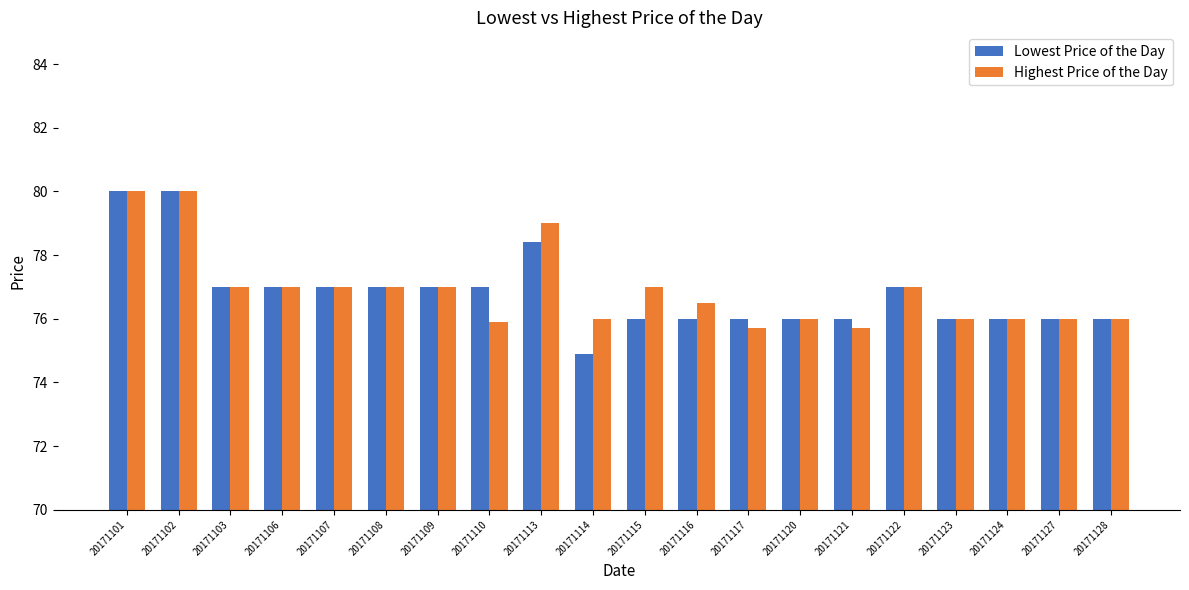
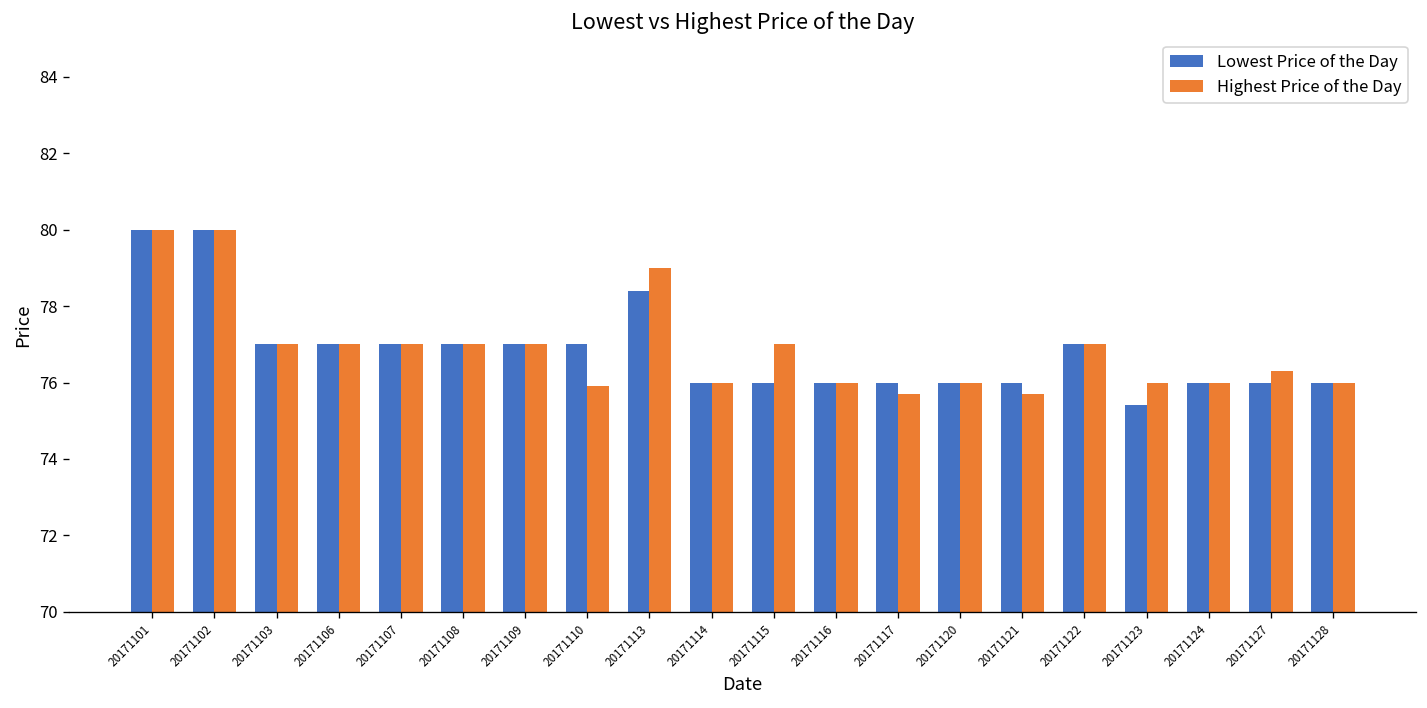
Lowest Price of the Day, 20171114: 74.9 -> 76.0
Highest Price of the Day, 20171116: 76.5 -> 76.0
Lowest Price of the Day, 20171123: 76.0 -> 75.4
Highest Price of the Day, 20171127: 76.0 -> 76.3
